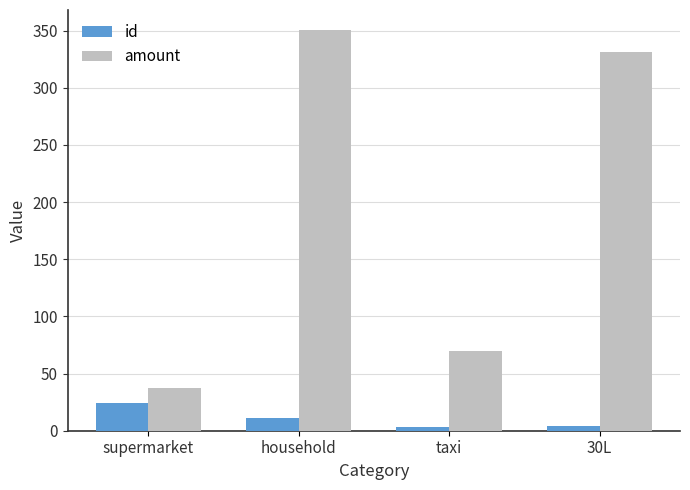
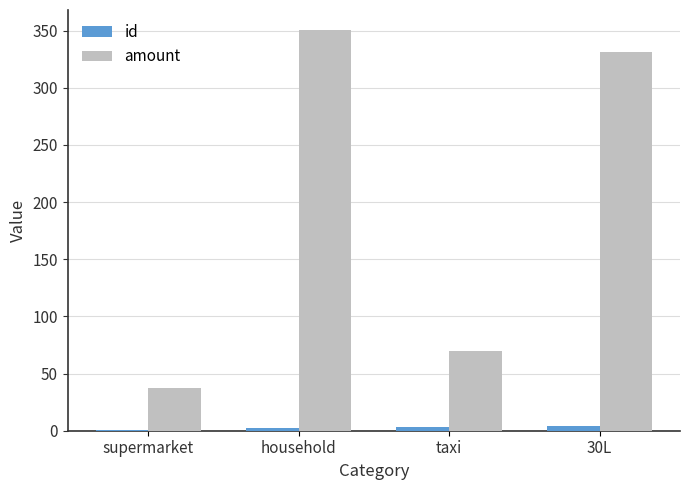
id, supermarket: 24 -> 1
id, household: 11 -> 2
